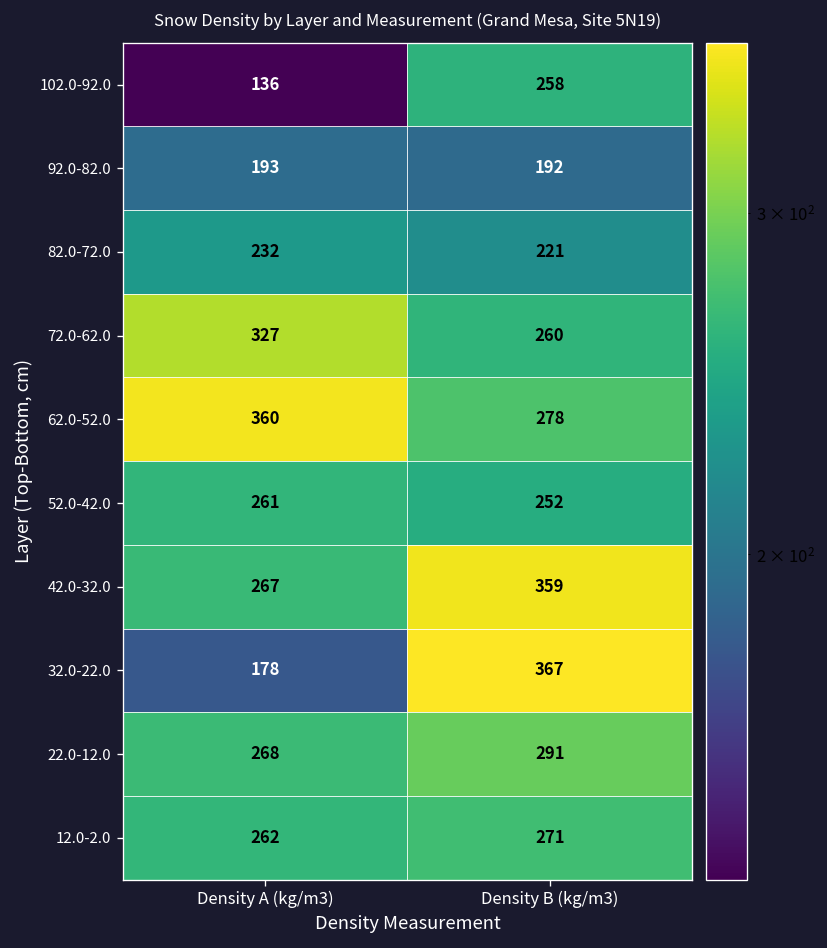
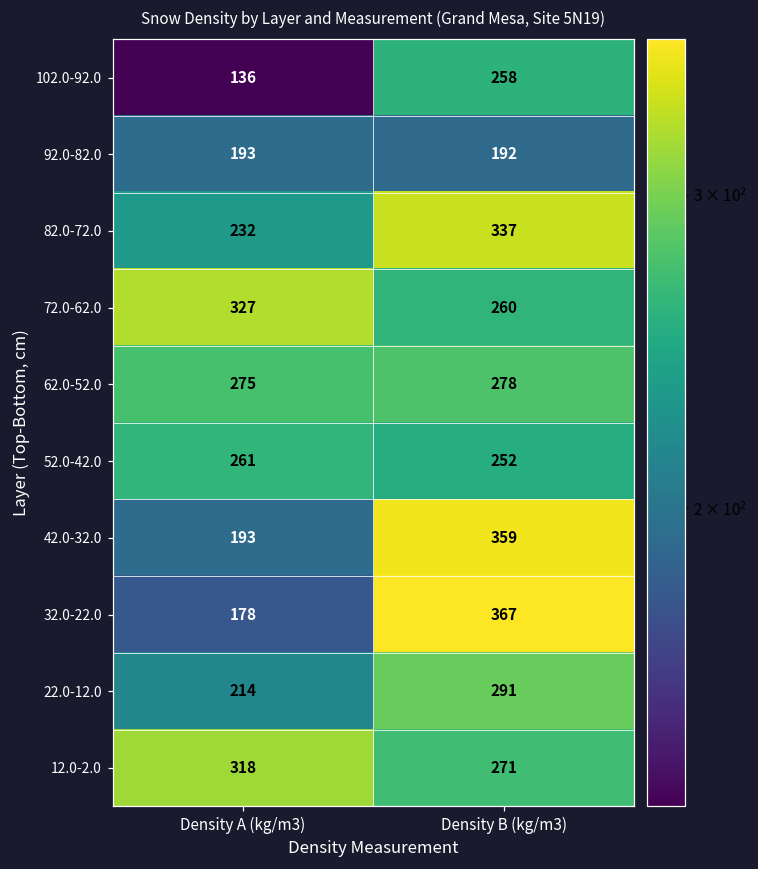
82.0-72.0, Density B (kg/m3): 221 -> 337
62.0-52.0, Density A (kg/m3): 360 -> 275
42.0-32.0, Density A (kg/m3): 267 -> 193
22.0-12.0, Density A (kg/m3): 268 -> 214
12.0-2.0, Density A (kg/m3): 262 -> 318
